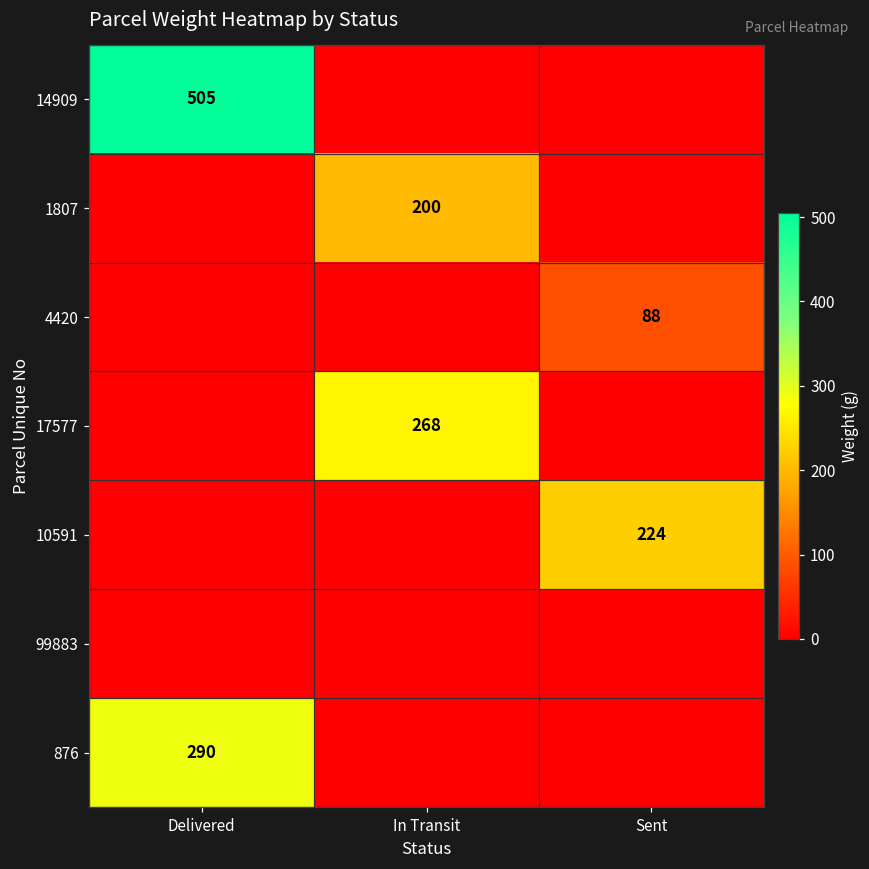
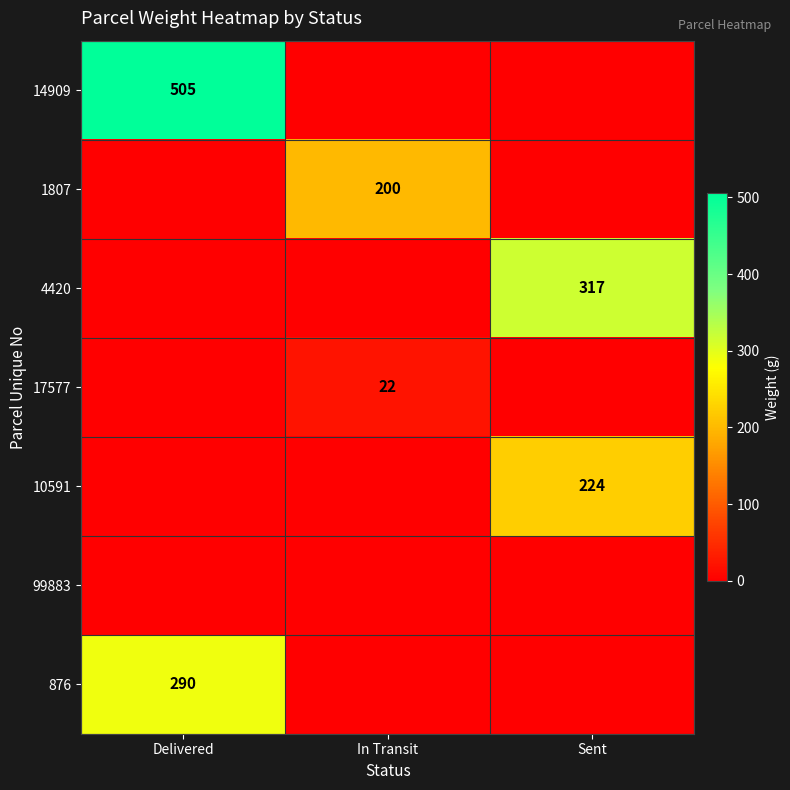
4420, Sent: 88 -> 317
17577, In Transit: 268 -> 22
